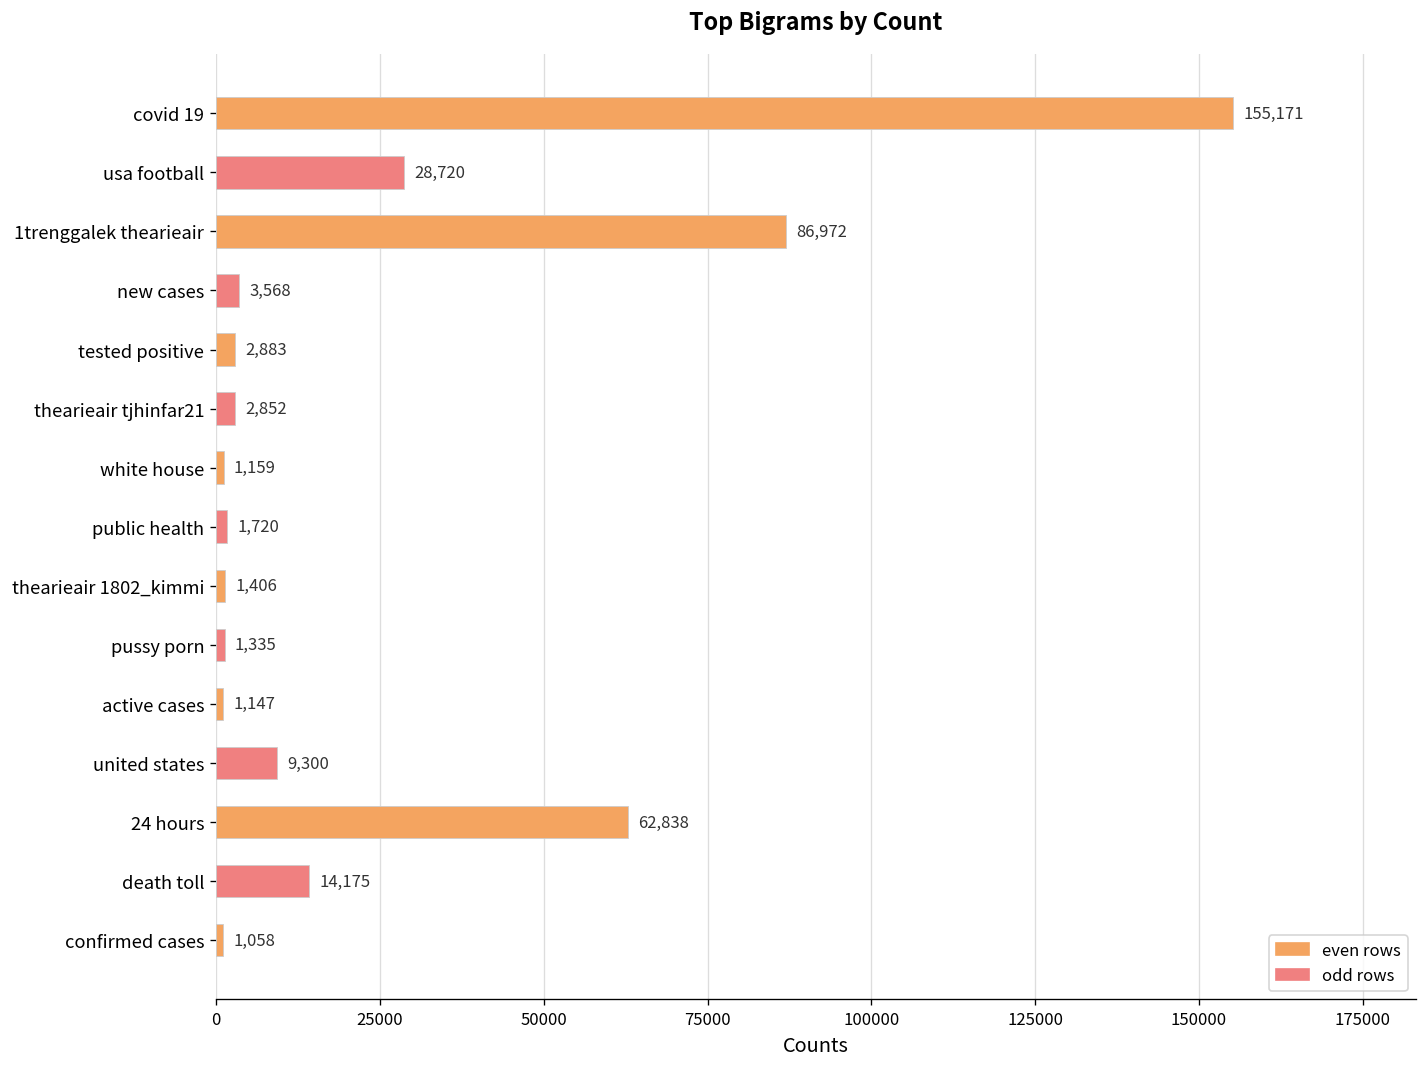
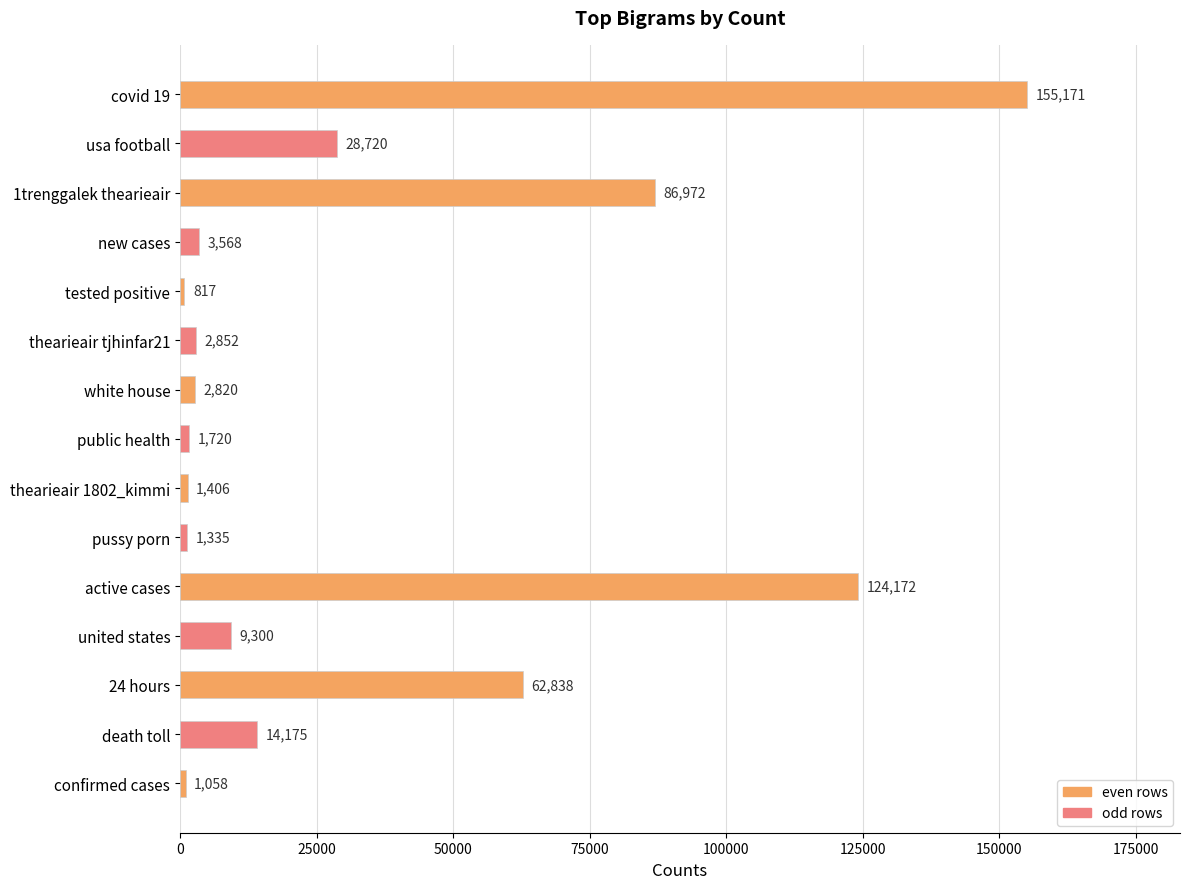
tested positive: 2,883 -> 817
white house: 1,159 -> 2,820
active cases: 1,147 -> 124,172
